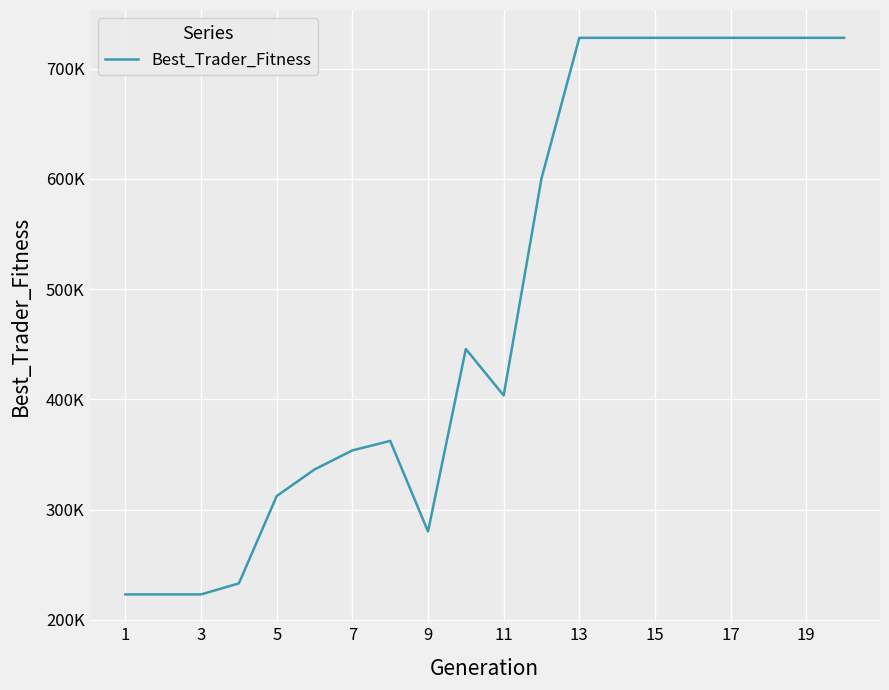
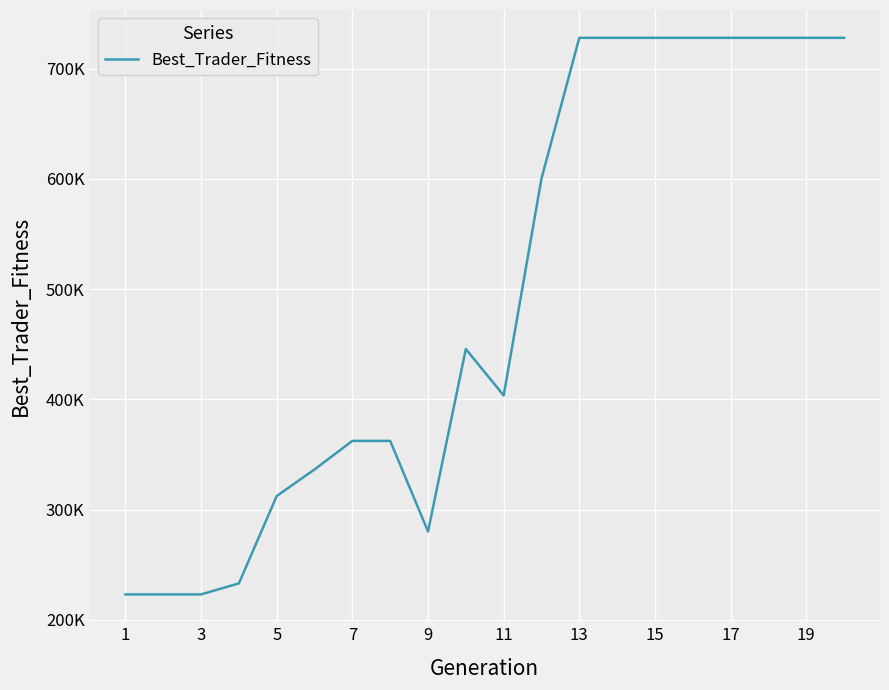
7: 354000 -> 362000
